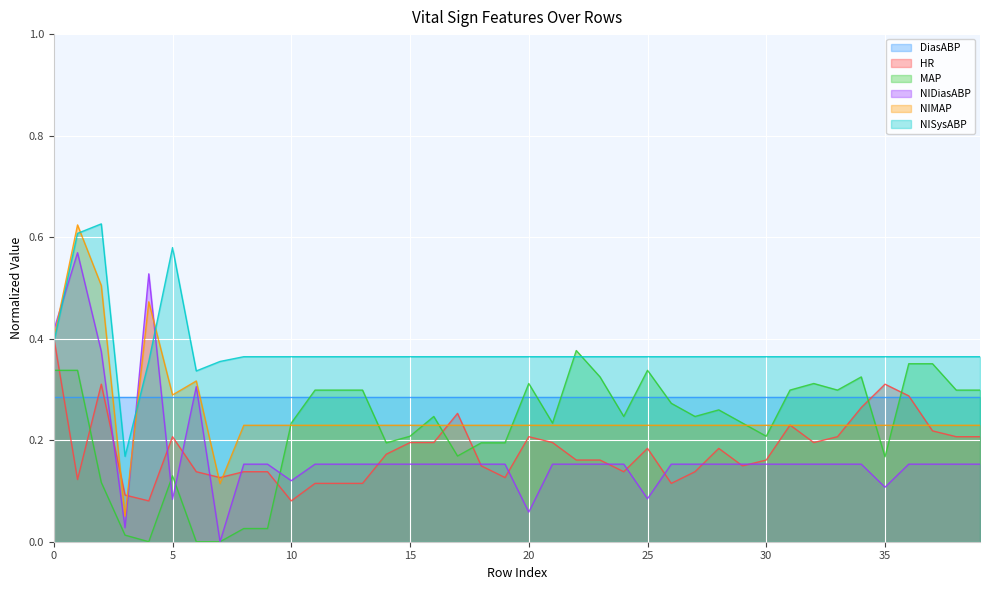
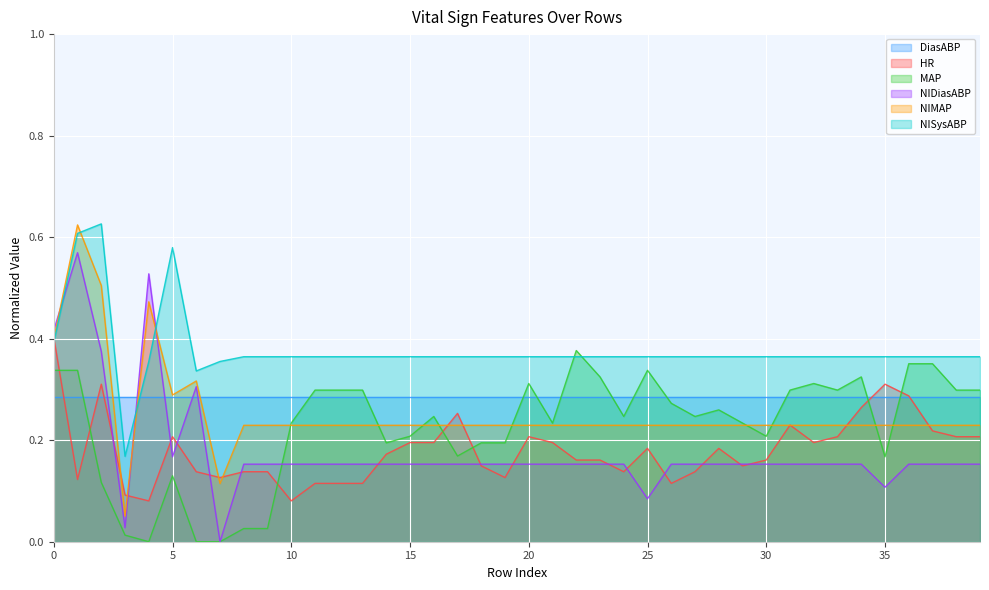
NIDiasABP, 5: 0.08 -> 0.17
NIDiasABP, 10: 0.12 -> 0.15
NIDiasABP, 20: 0.06 -> 0.15
